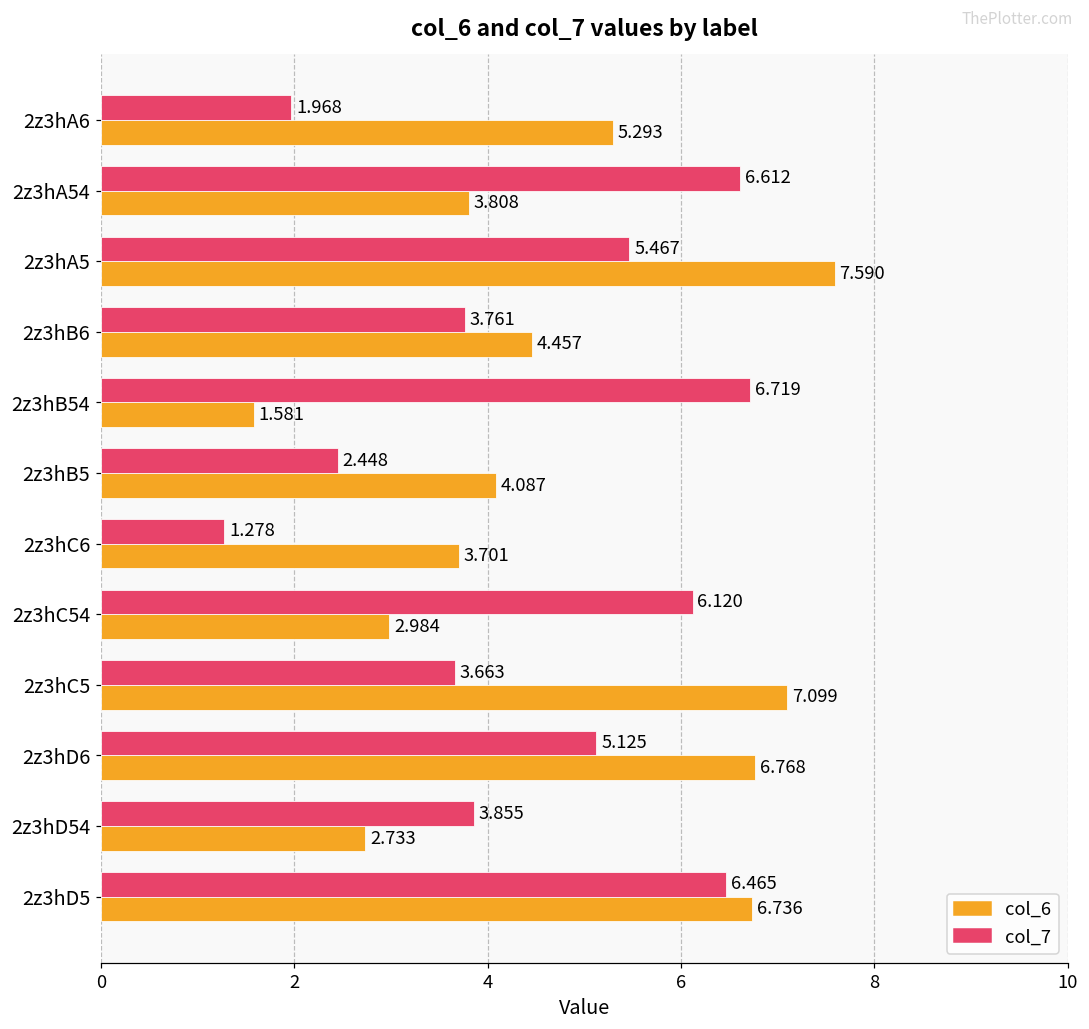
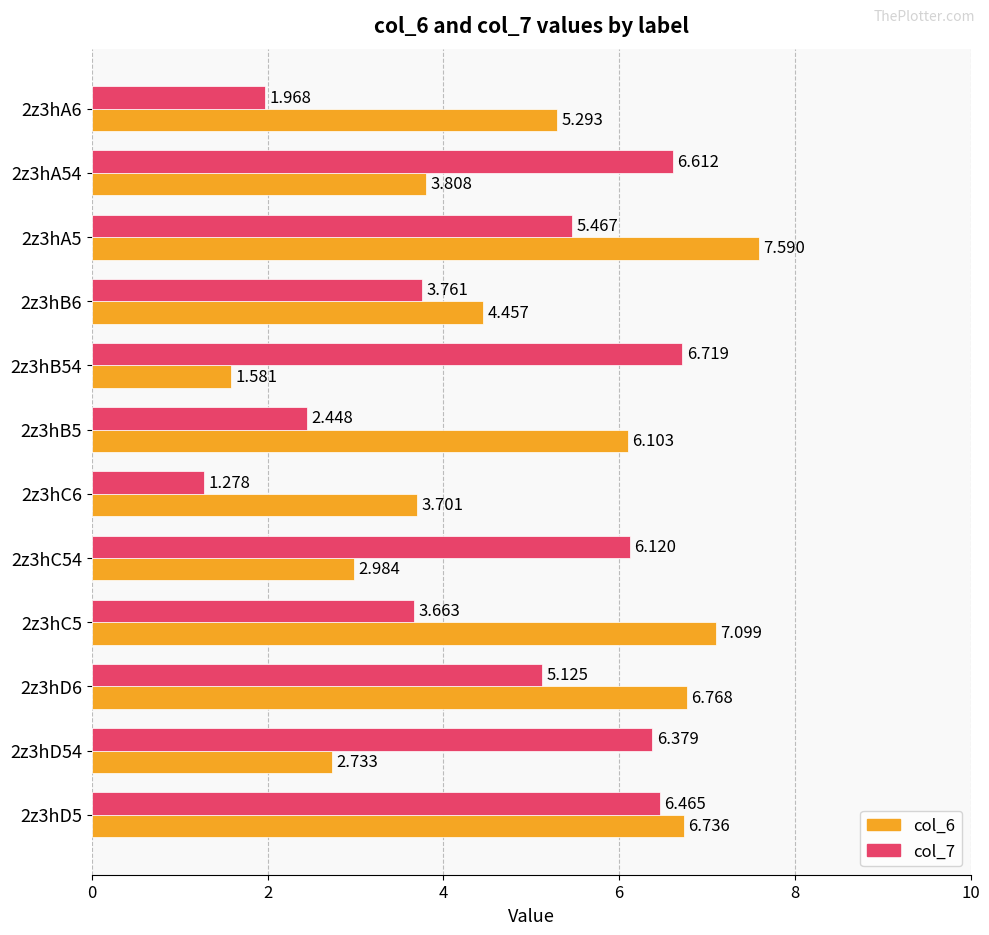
col_6, 2z3hB5: 4.087 -> 6.103
col_7, 2z3hD54: 3.855 -> 6.379
